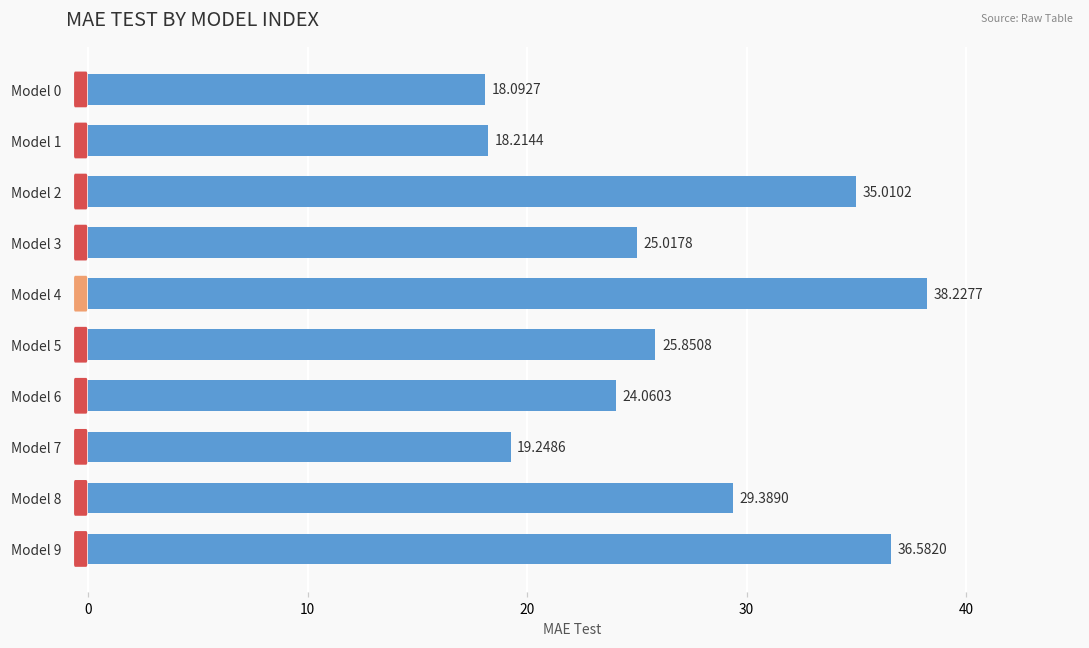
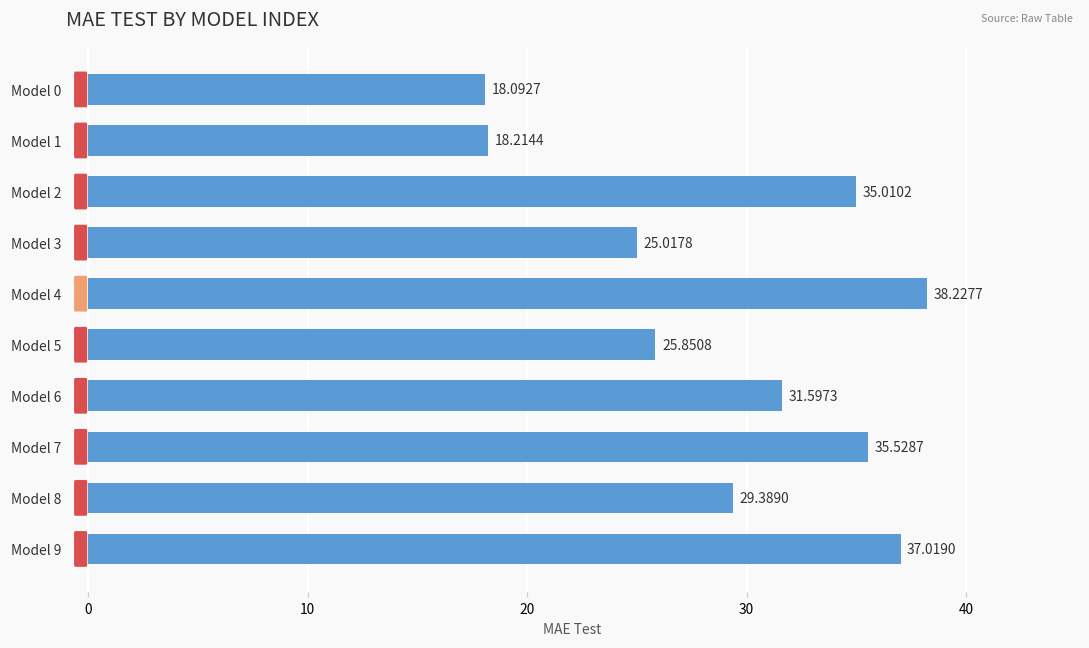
Model 6: 24.0603 -> 31.5973
Model 7: 19.2486 -> 35.5287
Model 9: 36.5820 -> 37.0190
